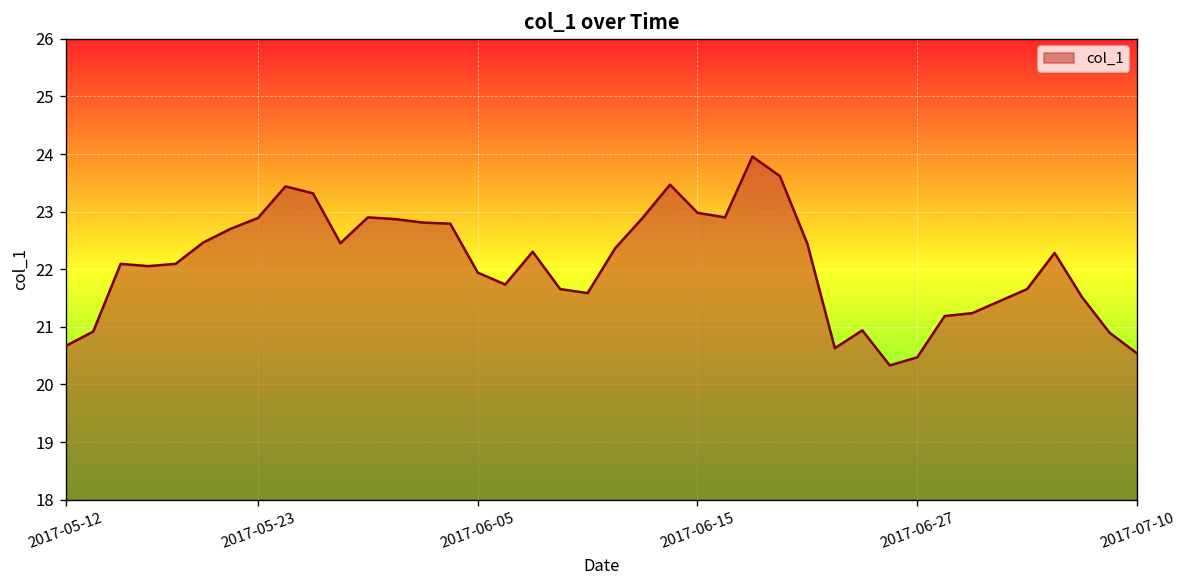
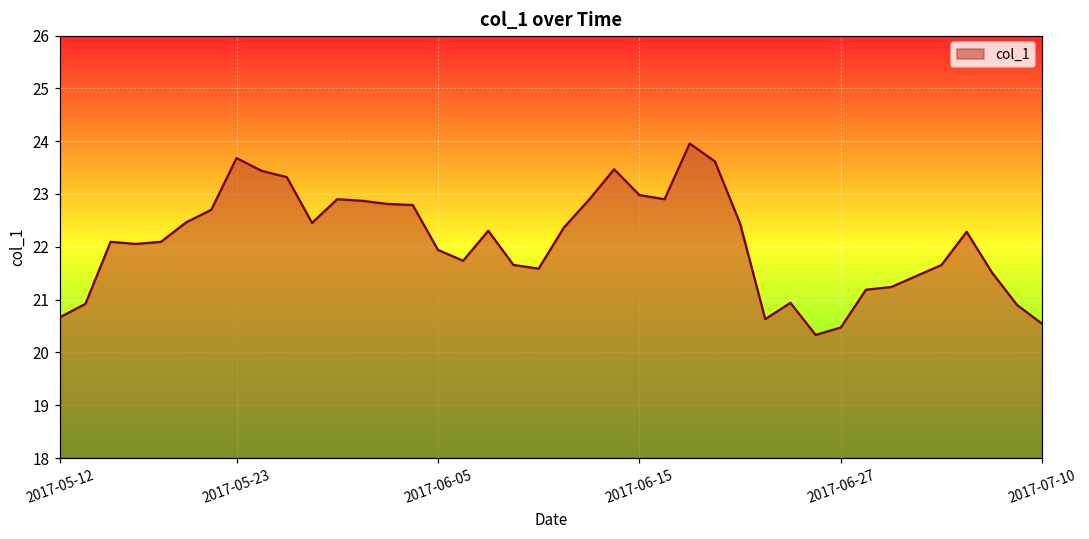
2017-05-23: 22.9 -> 23.7
